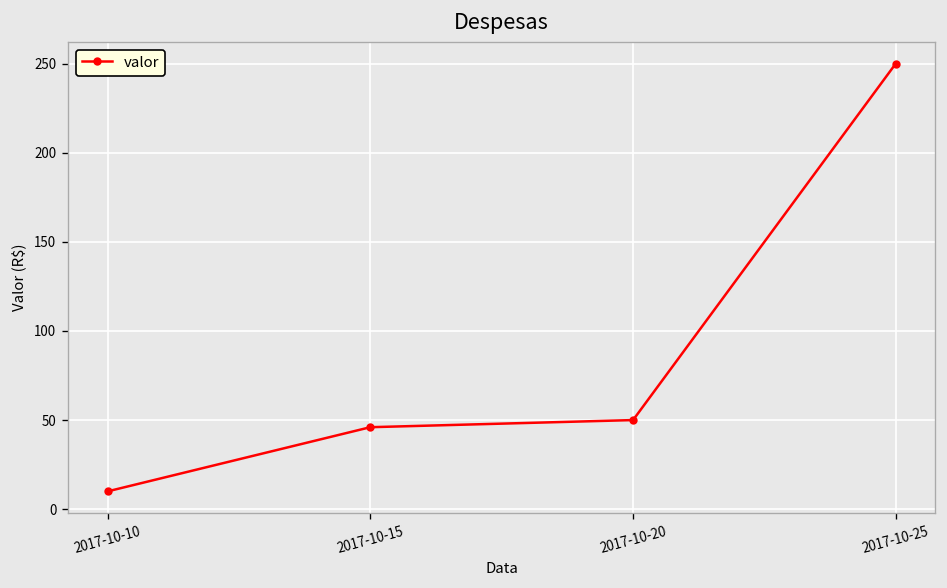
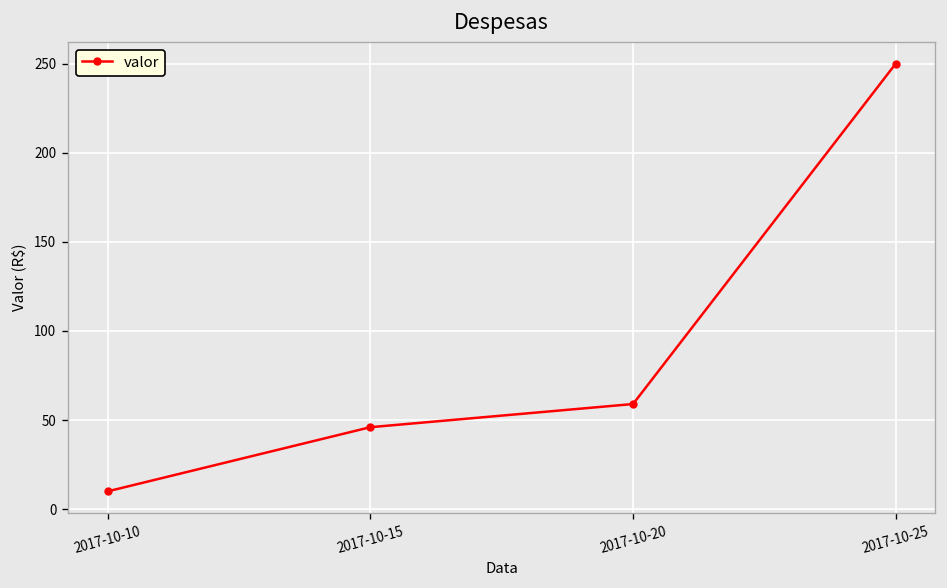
2017-10-20: 50 -> 59
